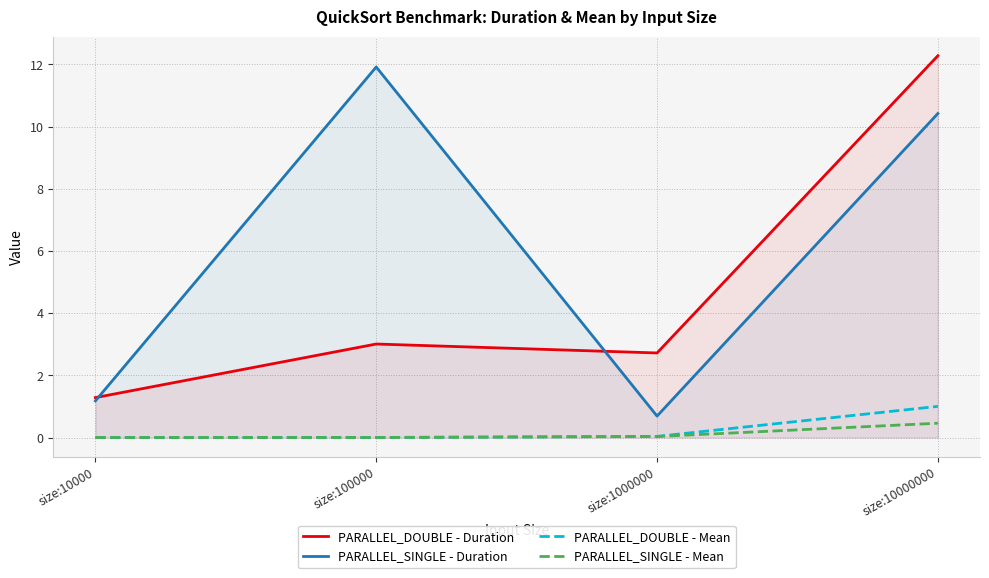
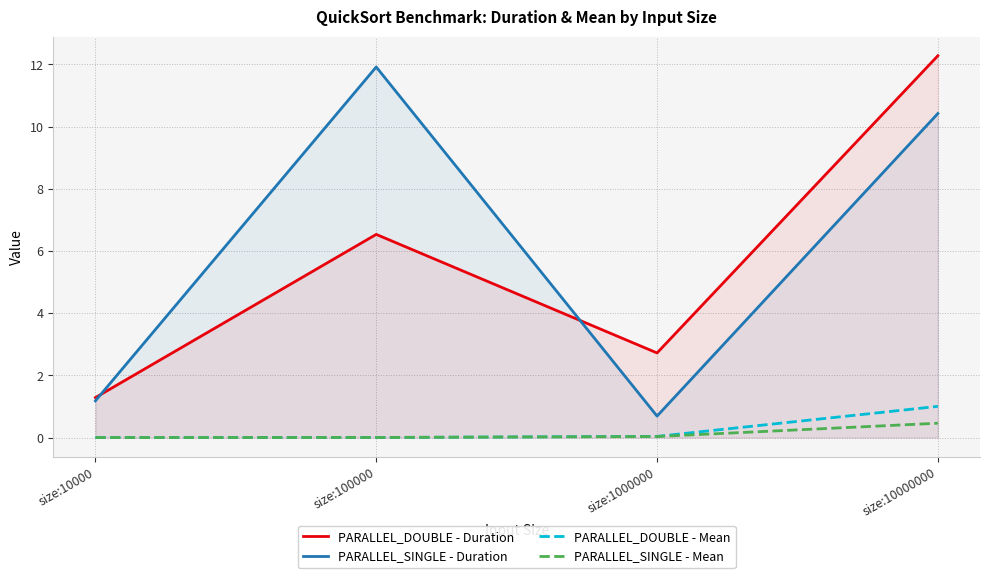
PARALLEL_DOUBLE - Duration, size:100000: 3.0 -> 6.5
